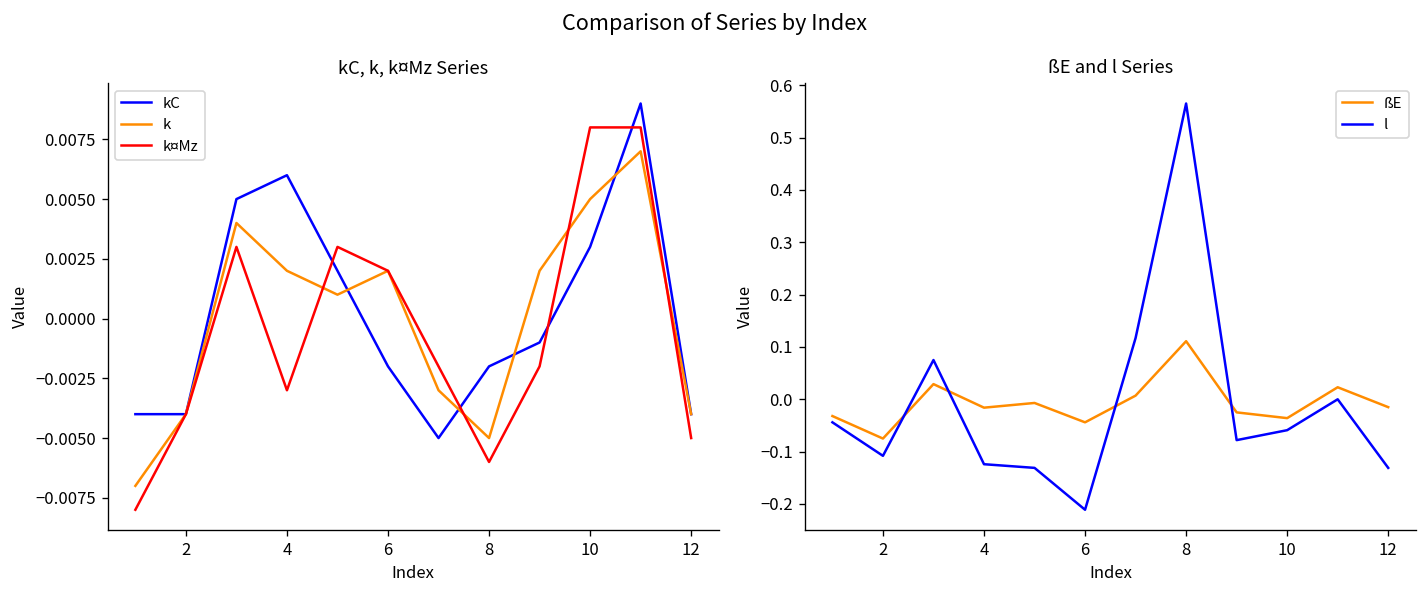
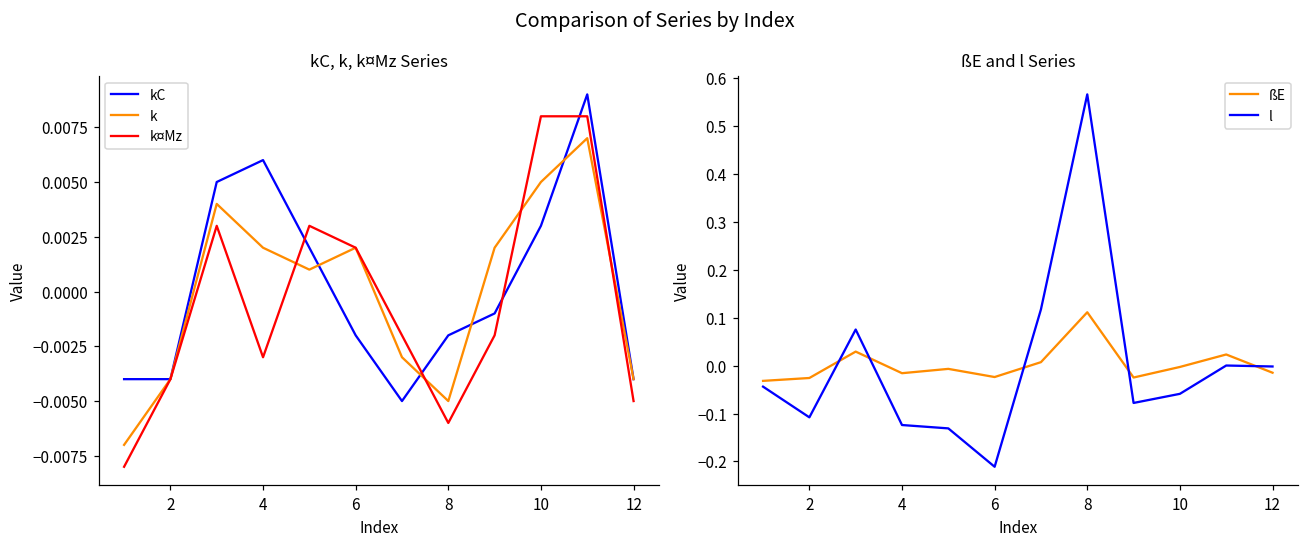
ßE and l Series, ßE, 2: -0.08 -> -0.03
ßE and l Series, ßE, 6: -0.04 -> -0.02
ßE and l Series, ßE, 10: -0.04 -> 0.00
ßE and l Series, l, 12: -0.13 -> 0.00
